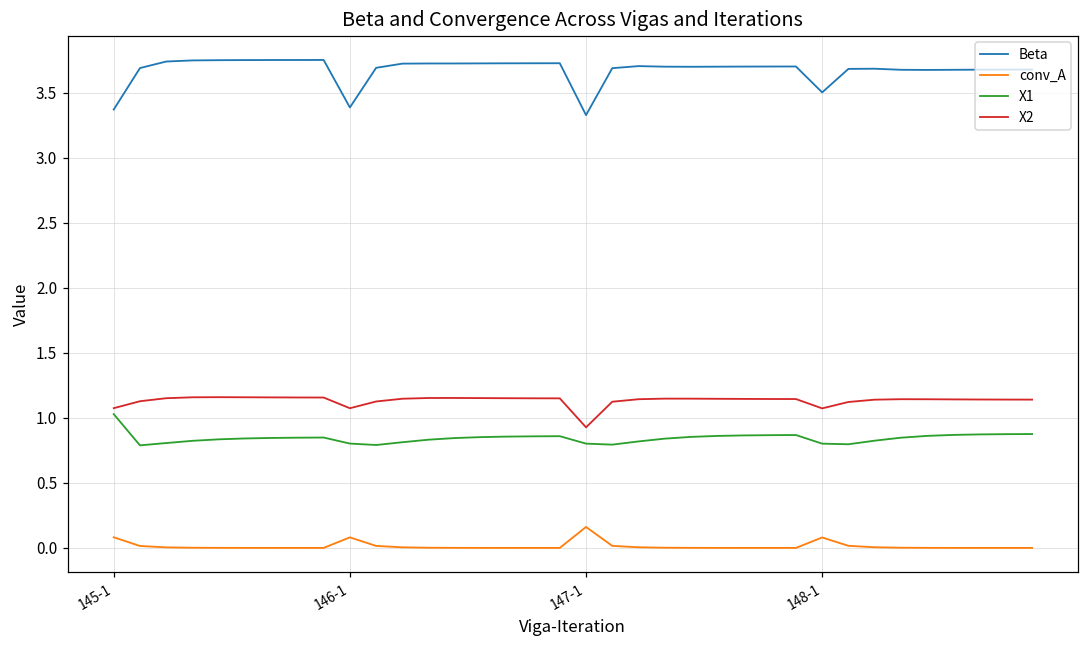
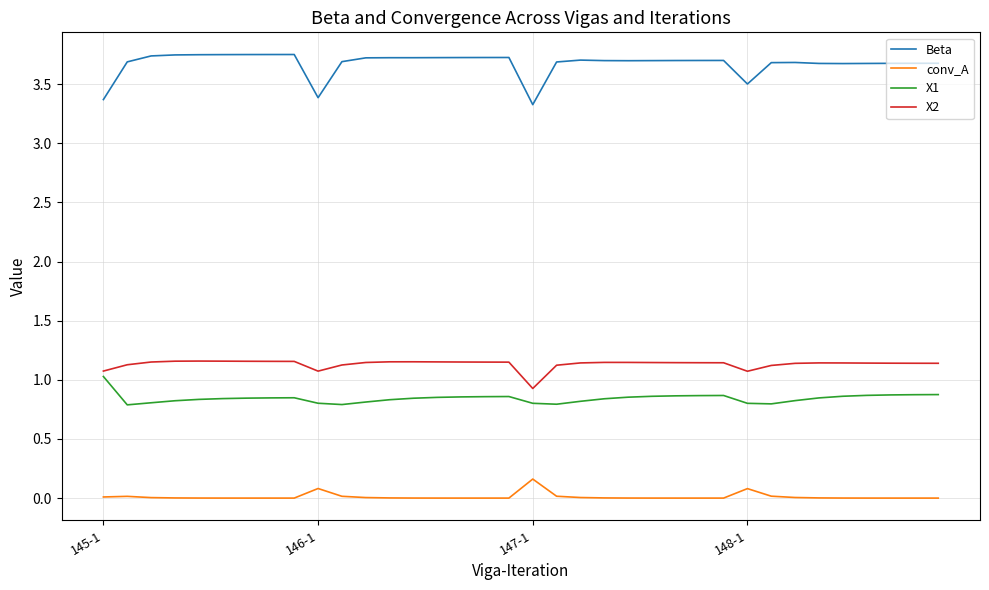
conv_A, 145-1: 0.08 -> 0.01
